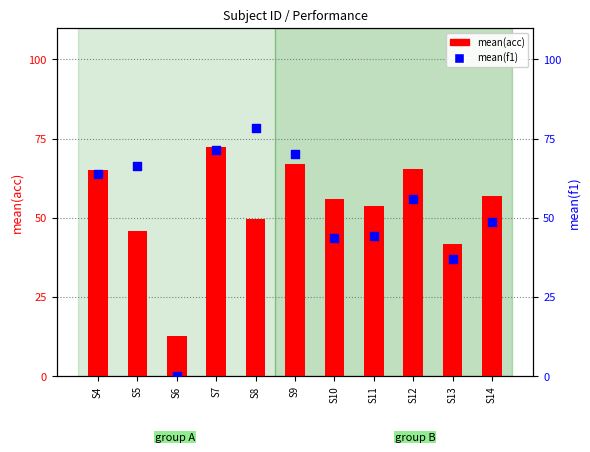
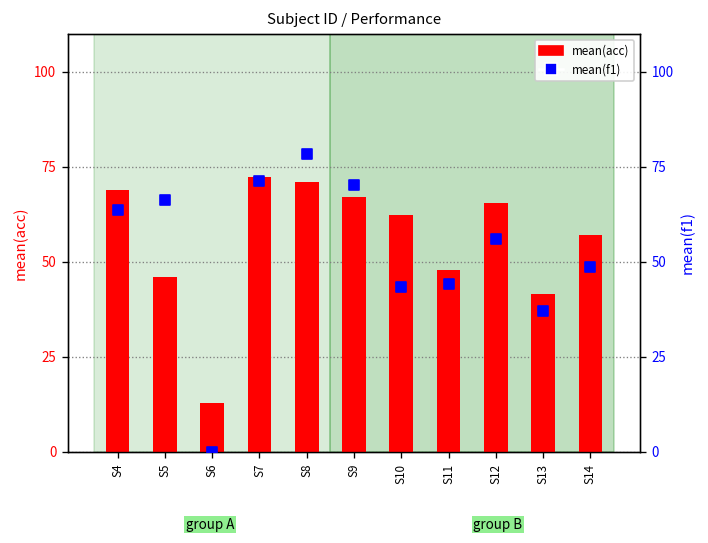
mean(acc), S4: 65 -> 69
mean(acc), S8: 50 -> 71
mean(acc), S10: 56 -> 62
mean(acc), S11: 54 -> 48
